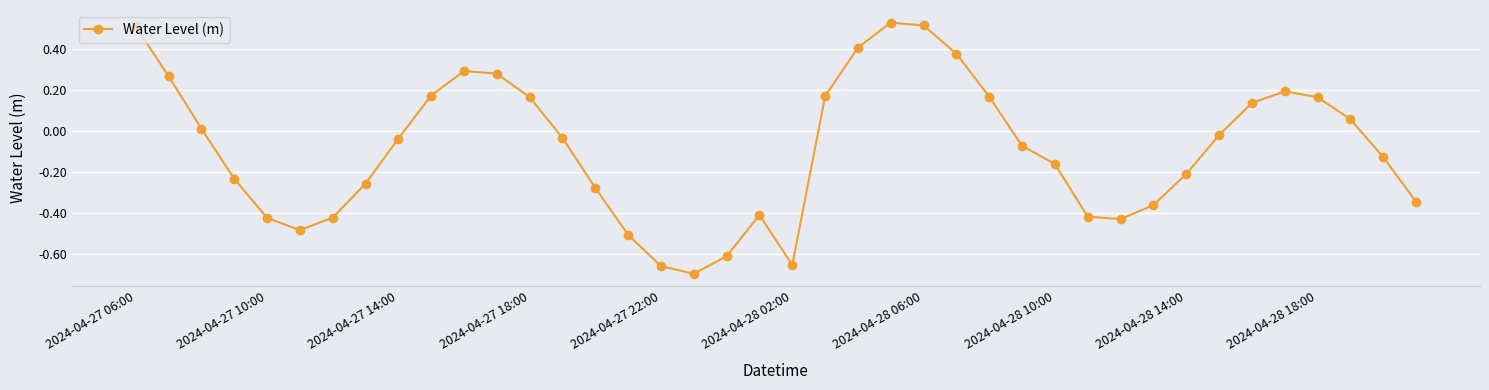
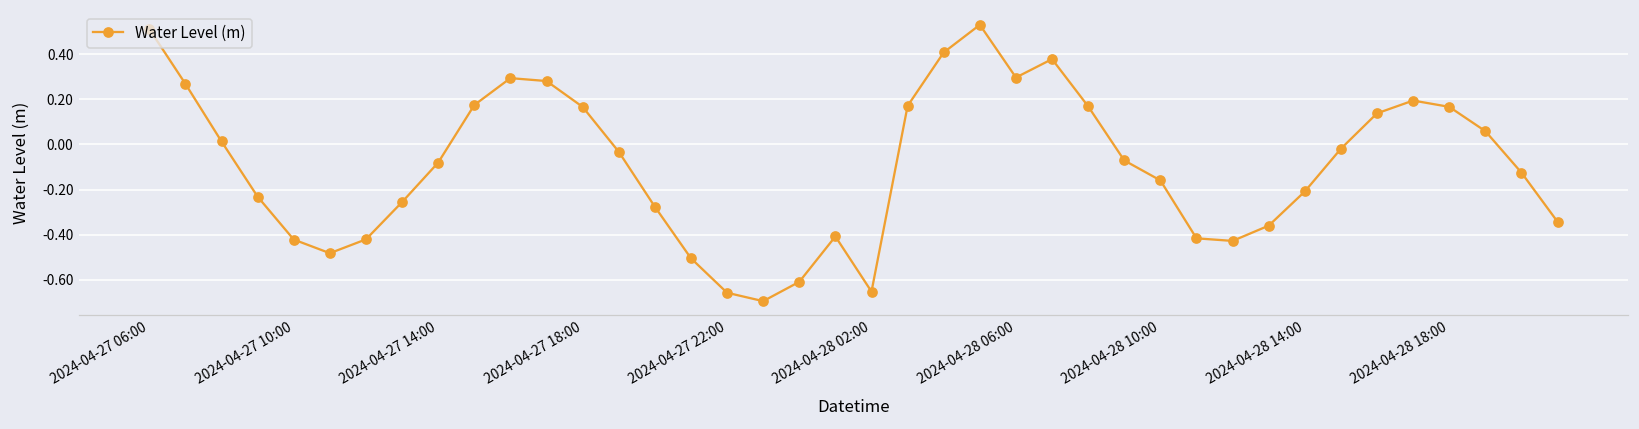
2024-04-27 14:00: -0.04 -> -0.08
2024-04-28 06:00: 0.52 -> 0.30
